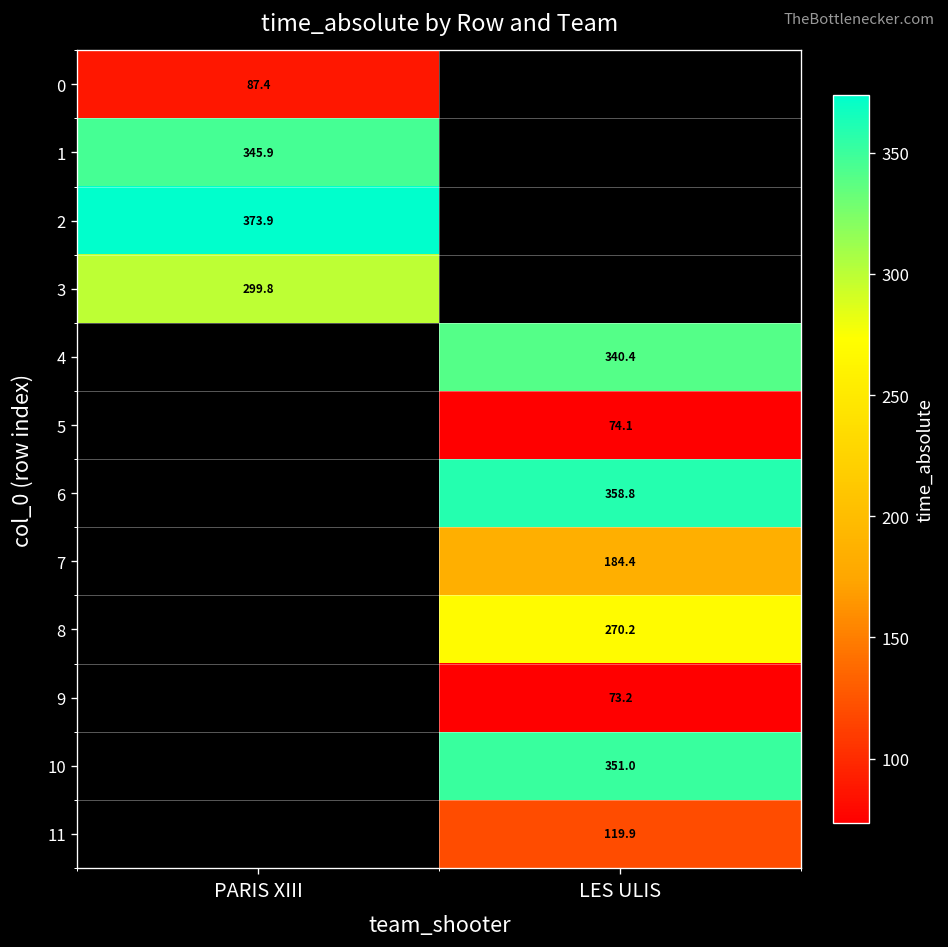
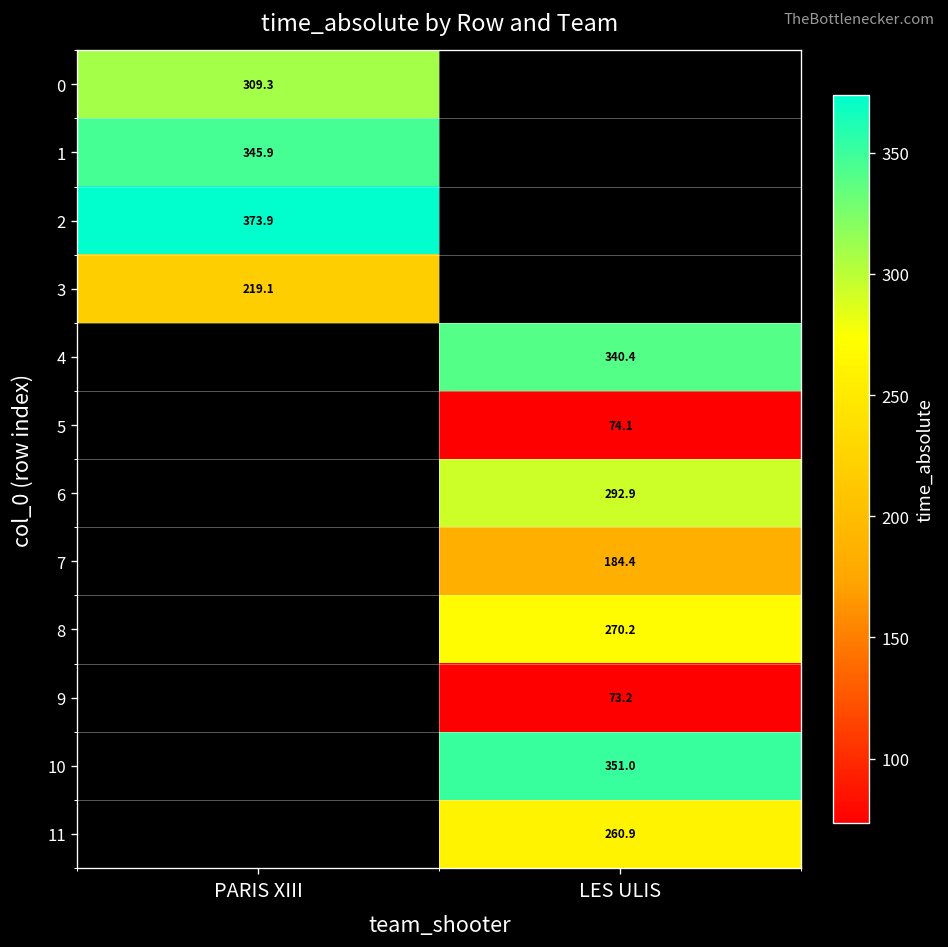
0, PARIS XIII: 87.4 -> 309.3
3, PARIS XIII: 299.8 -> 219.1
6, LES ULIS: 358.8 -> 292.9
11, LES ULIS: 119.9 -> 260.9
